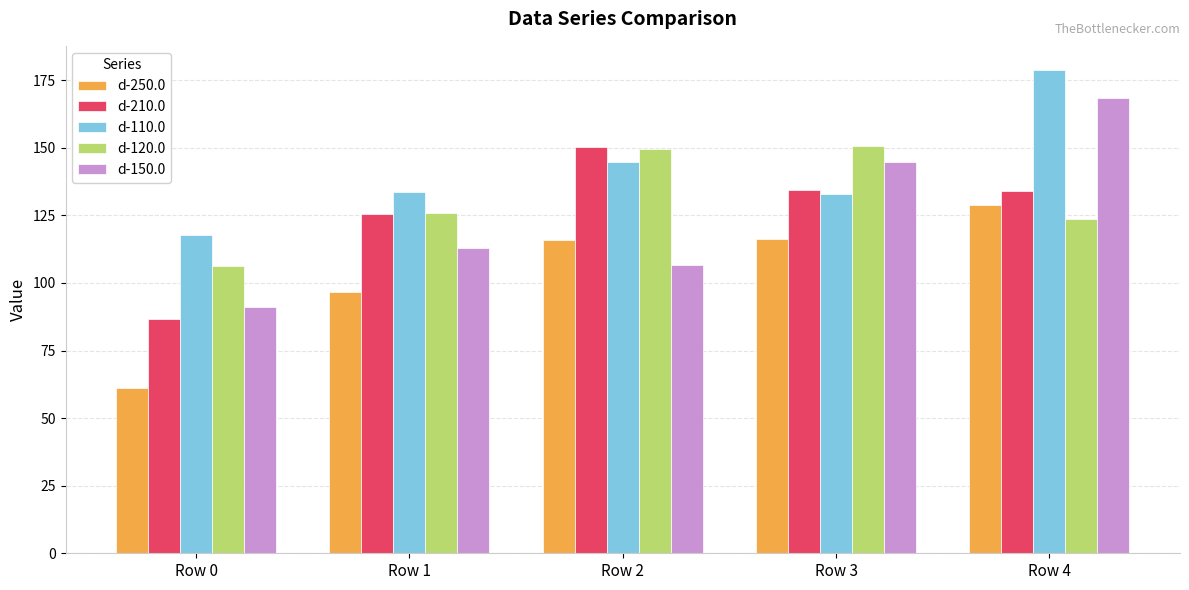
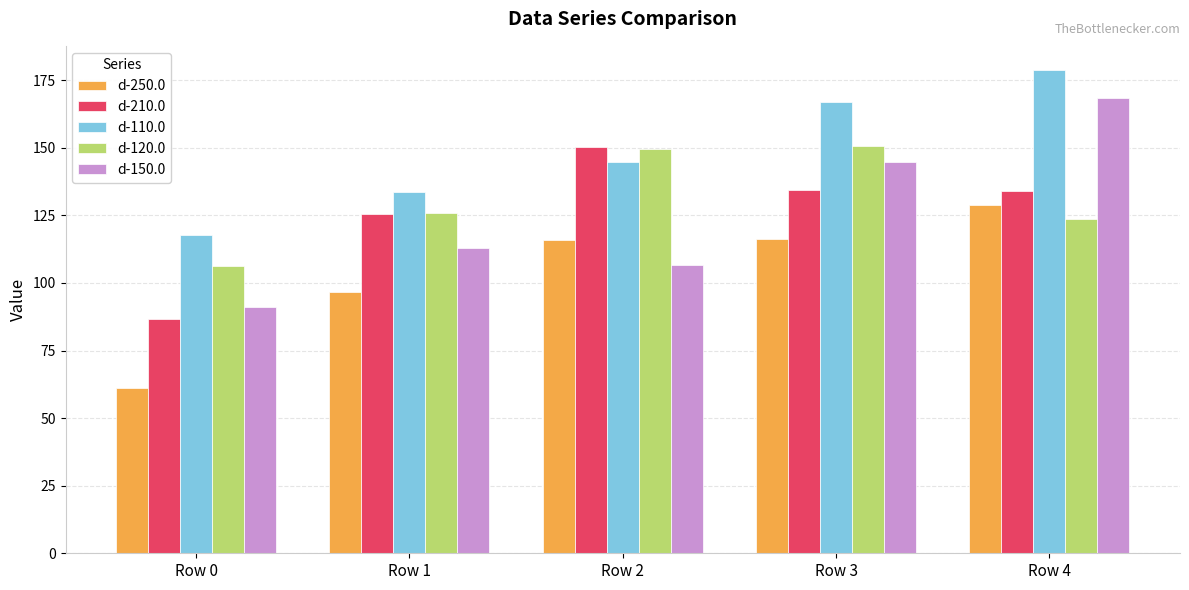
d-110.0, Row 3: 133 -> 167
